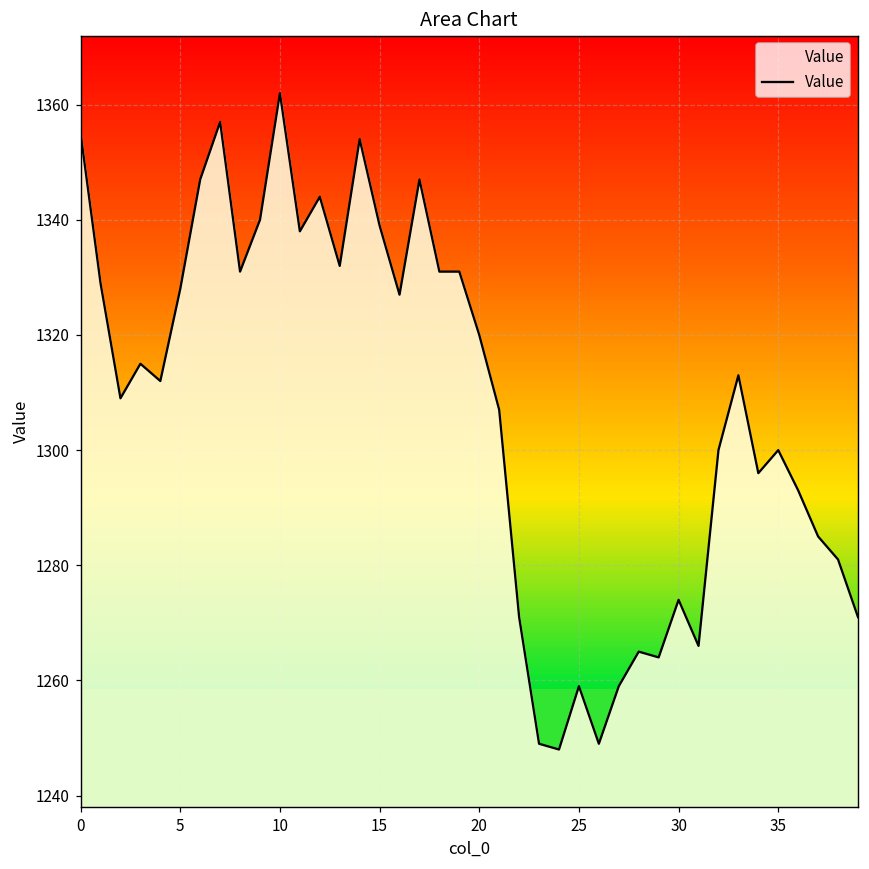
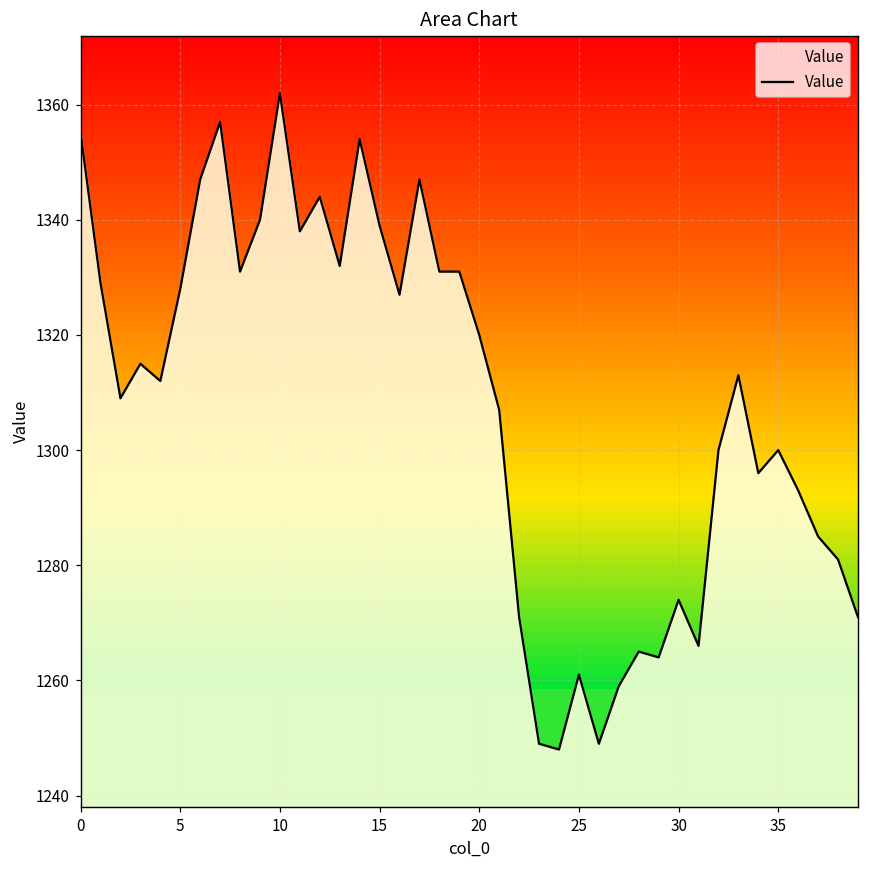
25: 1259 -> 1261
